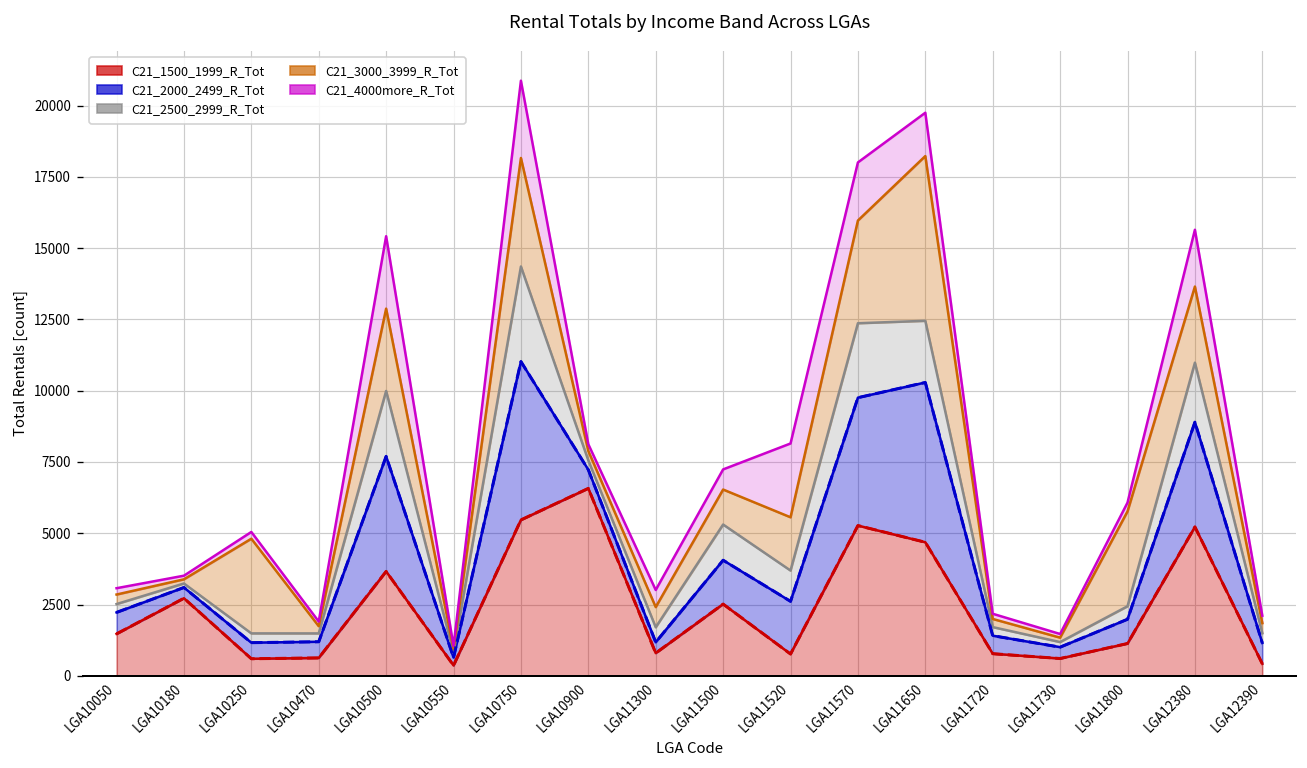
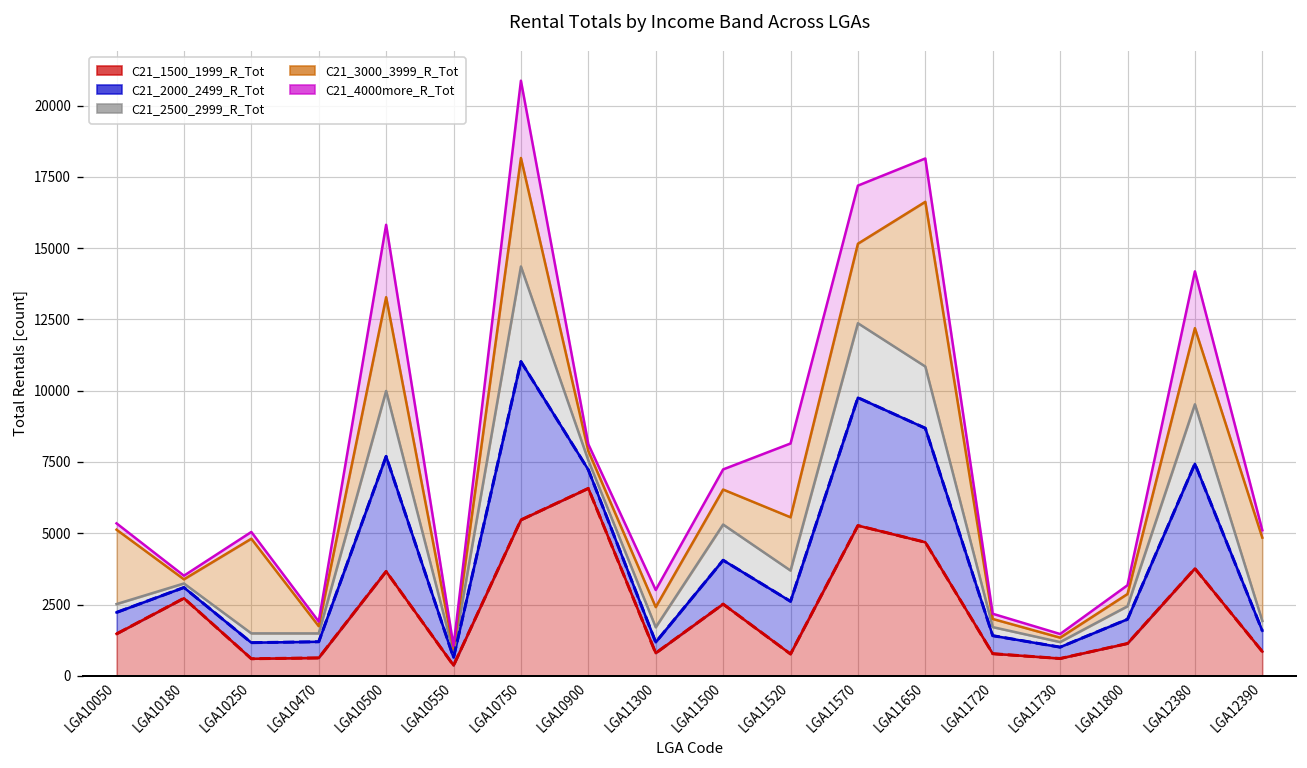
C21_3000_3999_R_Tot, LGA10050: 300 -> 2600
C21_3000_3999_R_Tot, LGA10500: 2900 -> 3300
C21_3000_3999_R_Tot, LGA11570: 3600 -> 2800
C21_2000_2499_R_Tot, LGA11650: 5600 -> 4000
C21_3000_3999_R_Tot, LGA11800: 3300 -> 400
C21_1500_1999_R_Tot, LGA12380: 5200 -> 3800
C21_1500_1999_R_Tot, LGA12390: 400 -> 900
C21_3000_3999_R_Tot, LGA12390: 400 -> 2900
